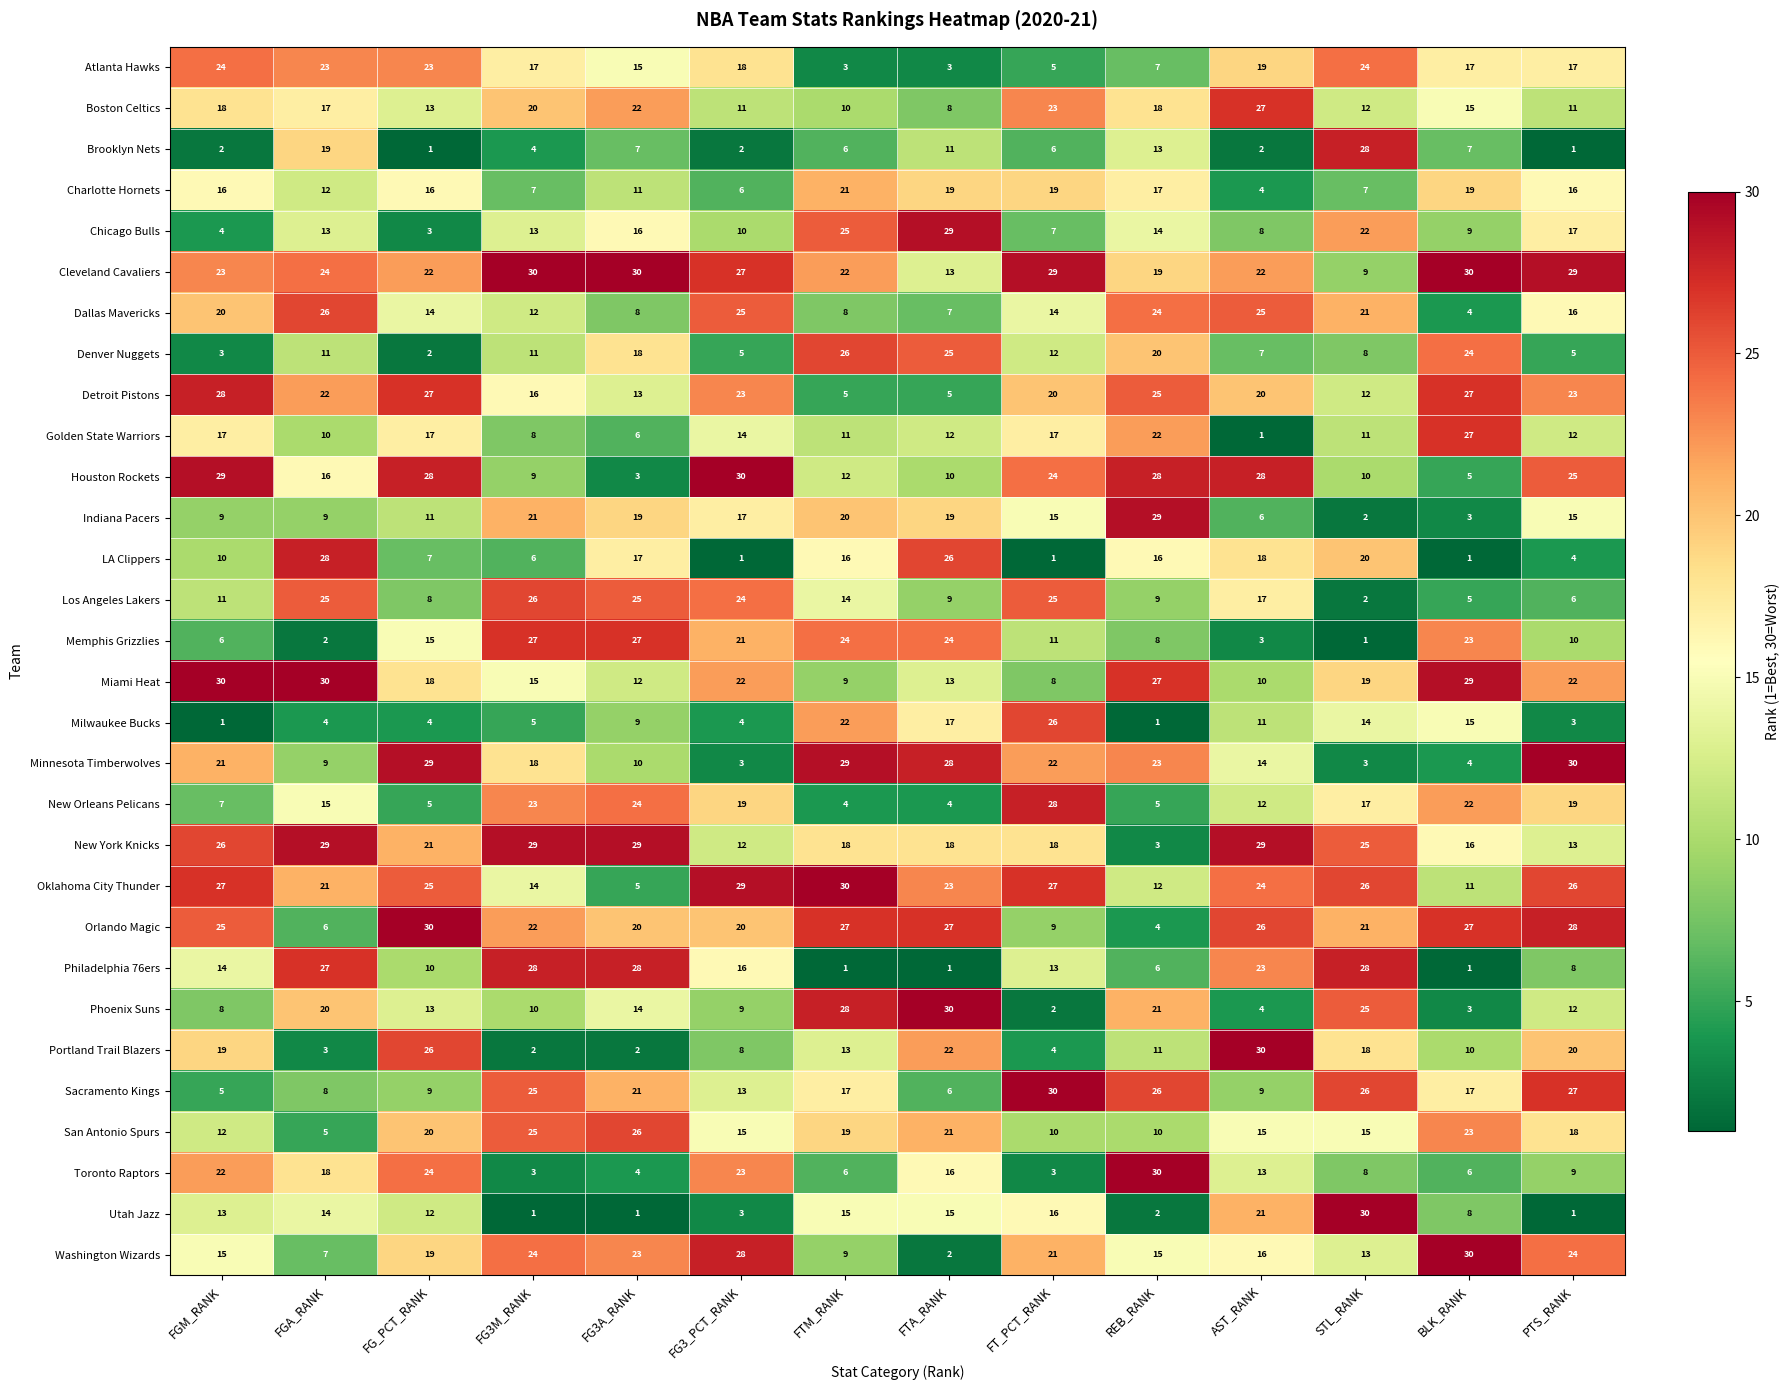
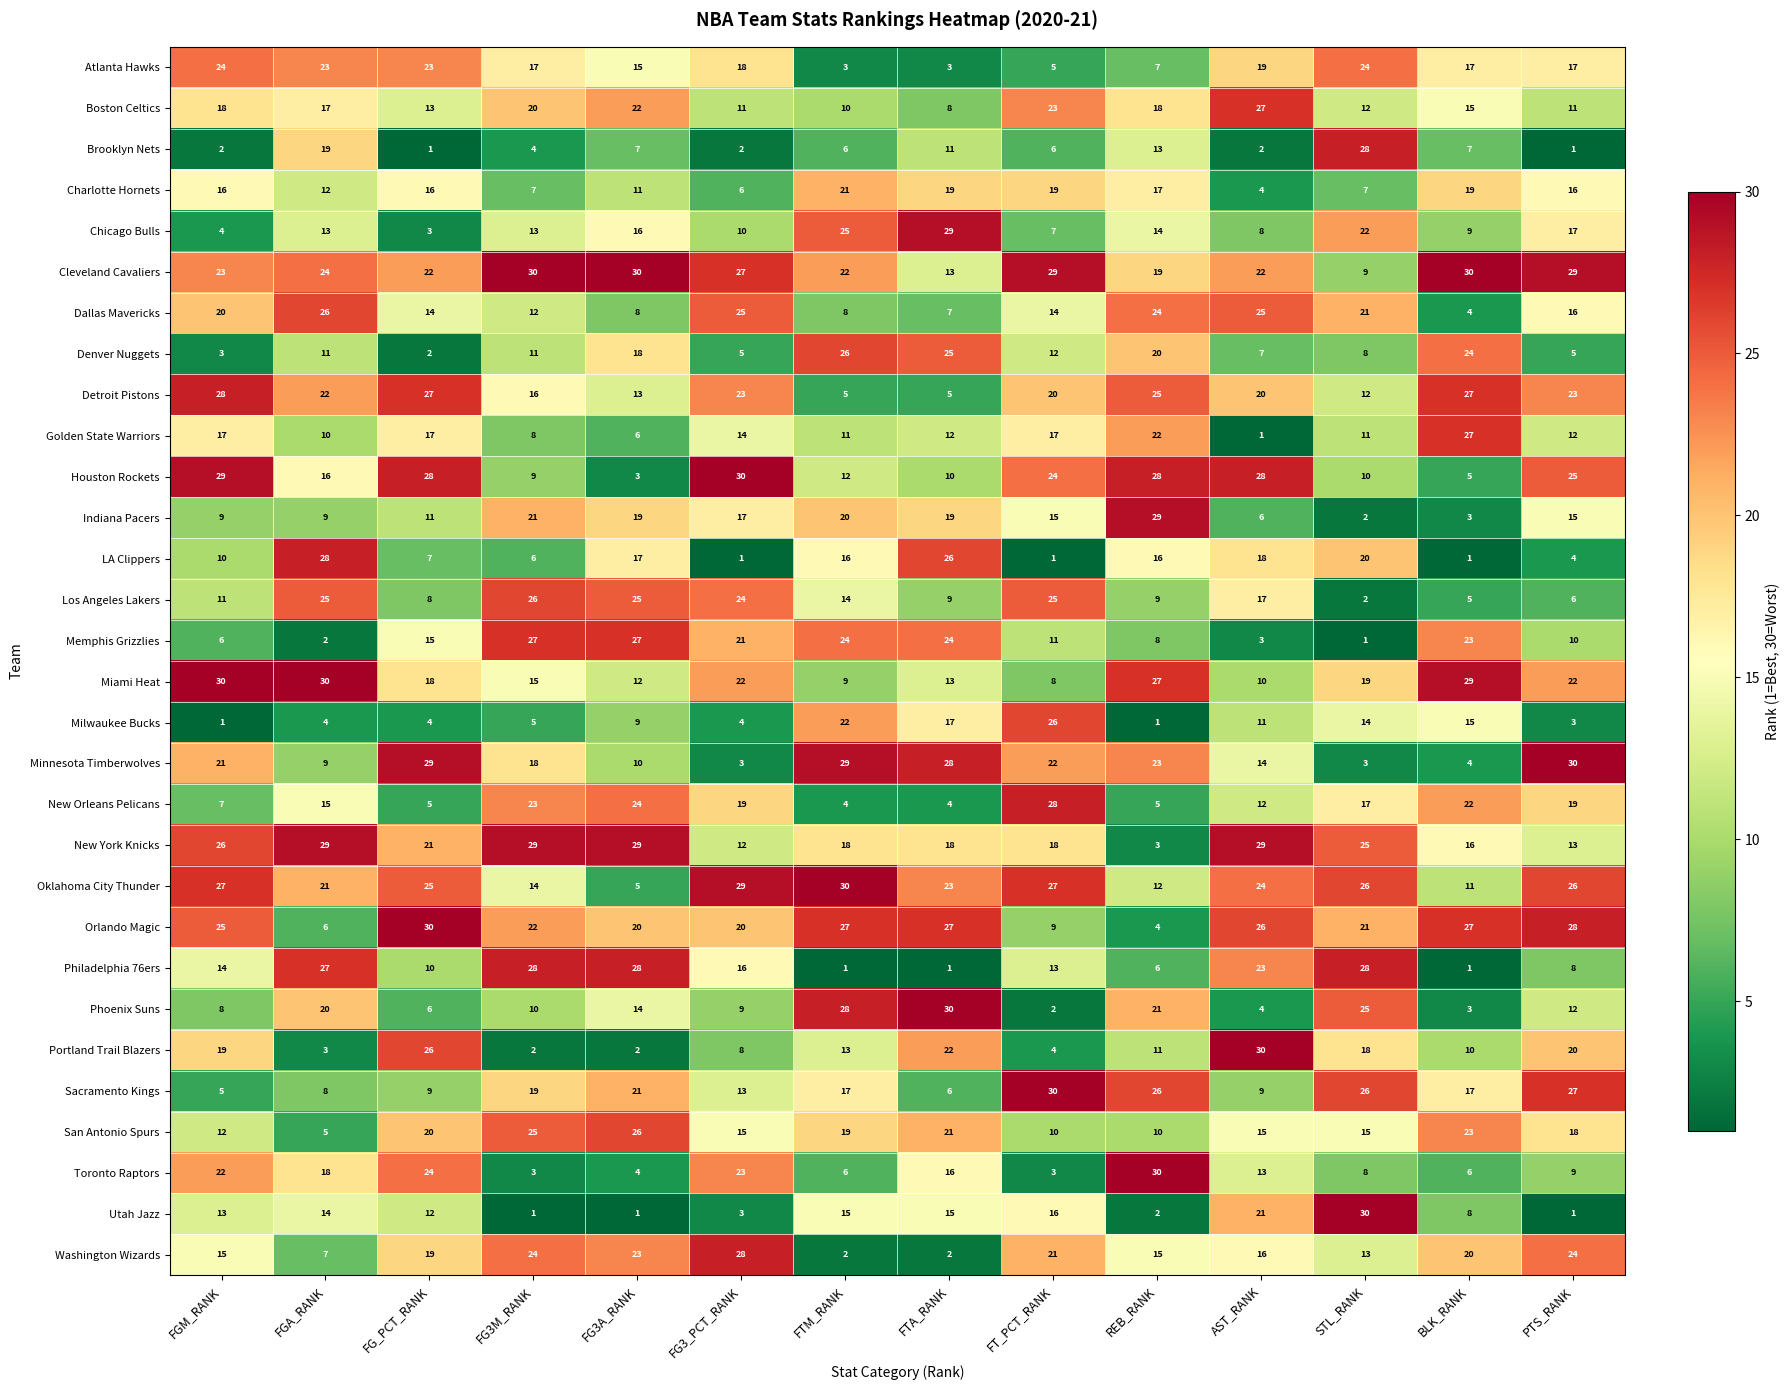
Phoenix Suns, FG_PCT_RANK: 13 -> 6
Sacramento Kings, FG3M_RANK: 25 -> 19
Washington Wizards, FTM_RANK: 9 -> 2
Washington Wizards, BLK_RANK: 30 -> 20
